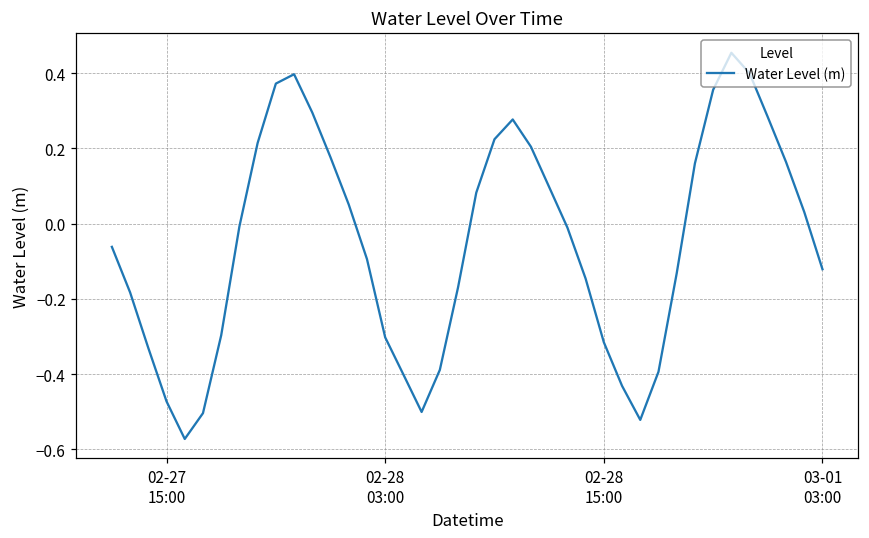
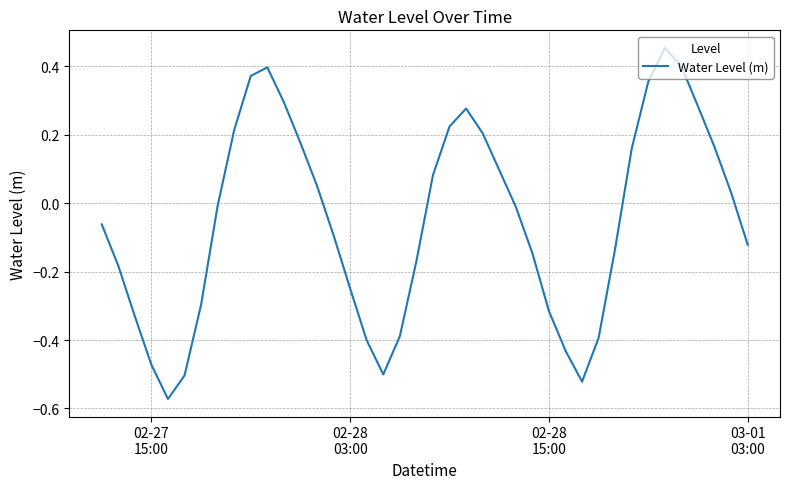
02-28 03:00: -0.30 -> -0.25
